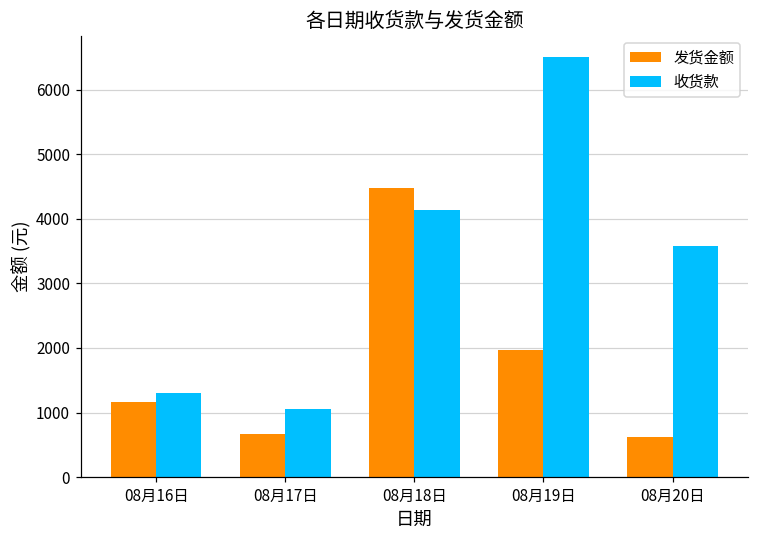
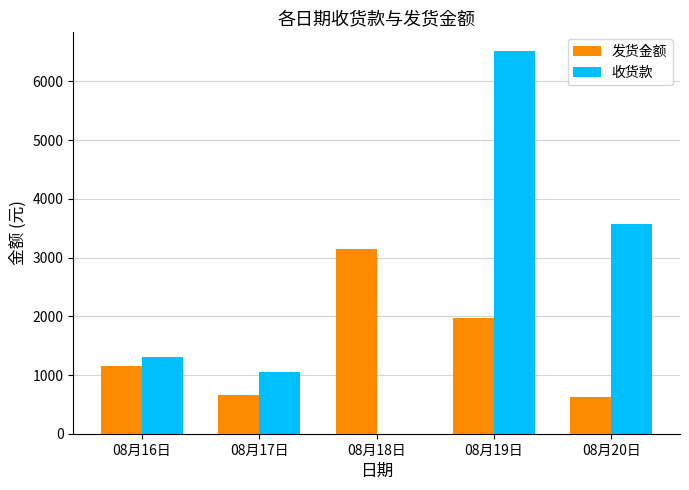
发货金额, 08月18日: 4500 -> 3100
收货款, 08月18日: 4100 -> 0
